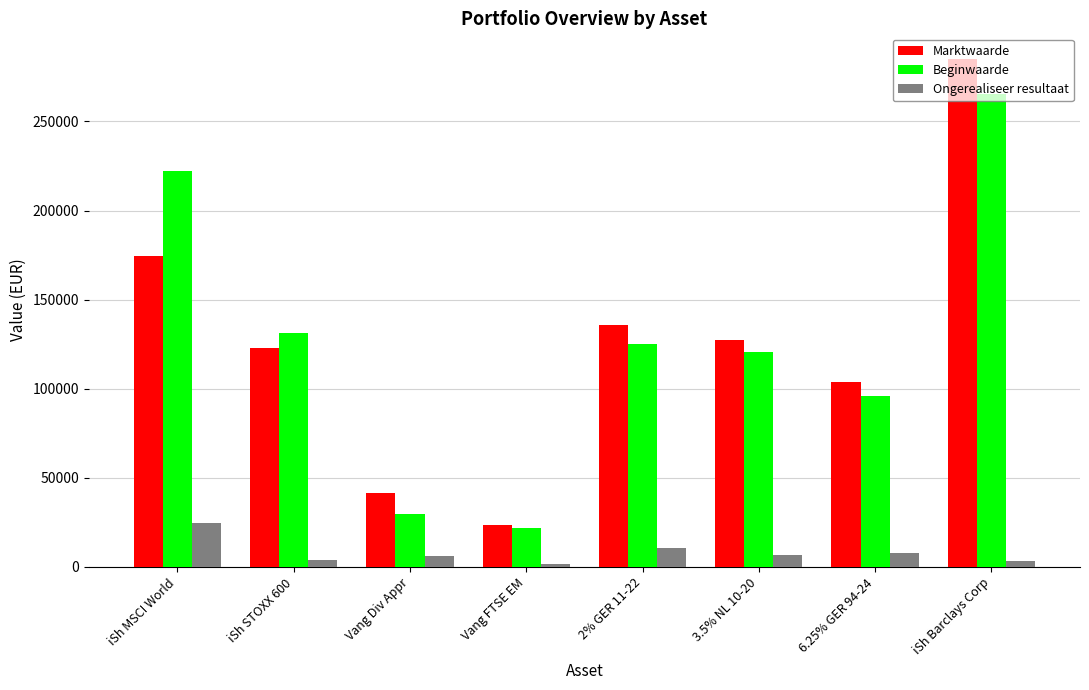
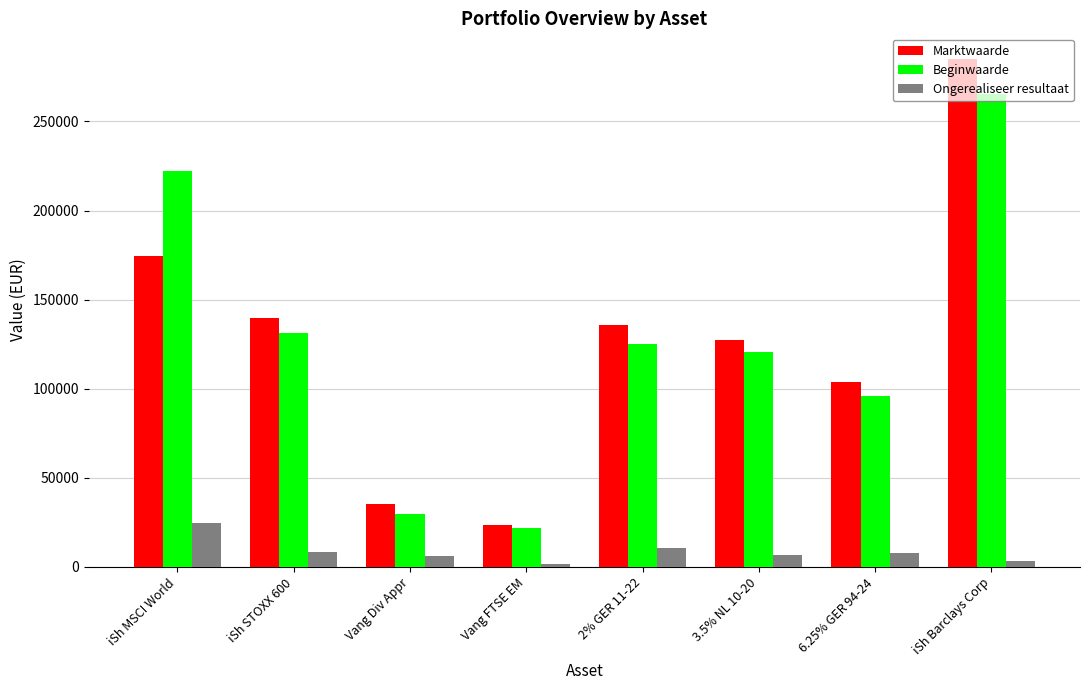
Marktwaarde, iSh STOXX 600: 123000 -> 140000
Ongerealiseer resultaat, iSh STOXX 600: 4000 -> 9000
Marktwaarde, Vang Div Appr: 42000 -> 35000
